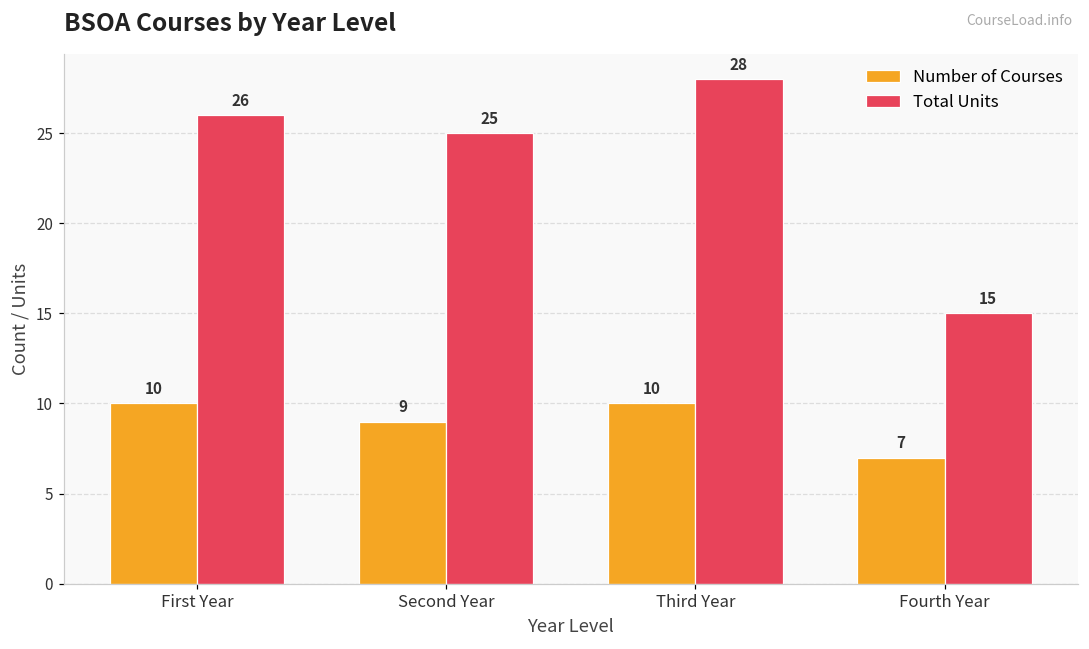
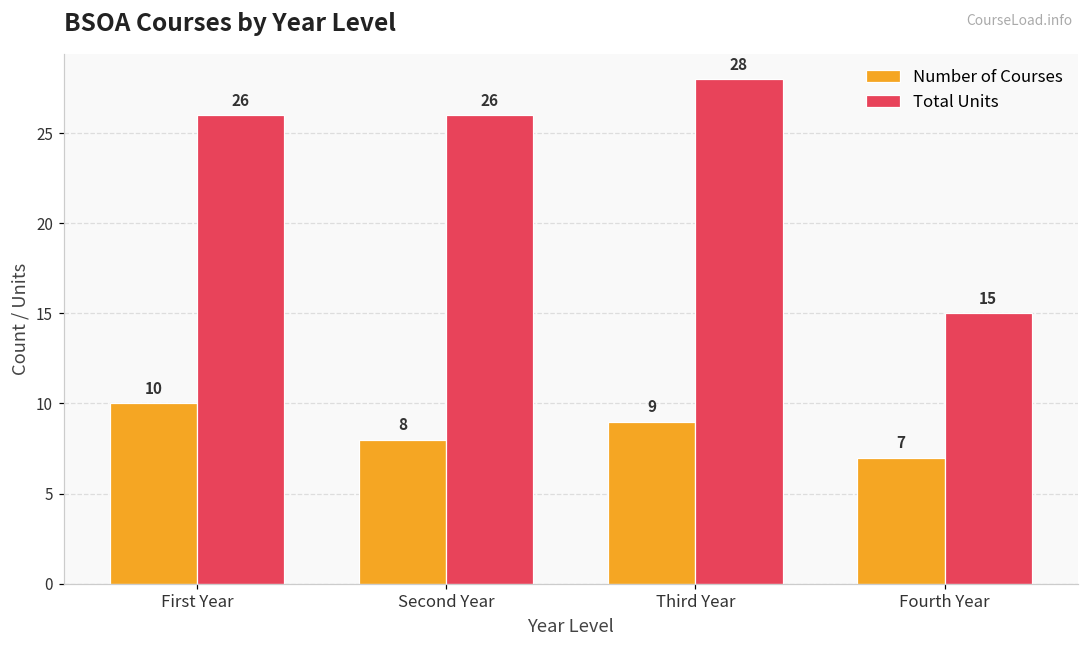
Number of Courses, Second Year: 9 -> 8
Total Units, Second Year: 25 -> 26
Number of Courses, Third Year: 10 -> 9
